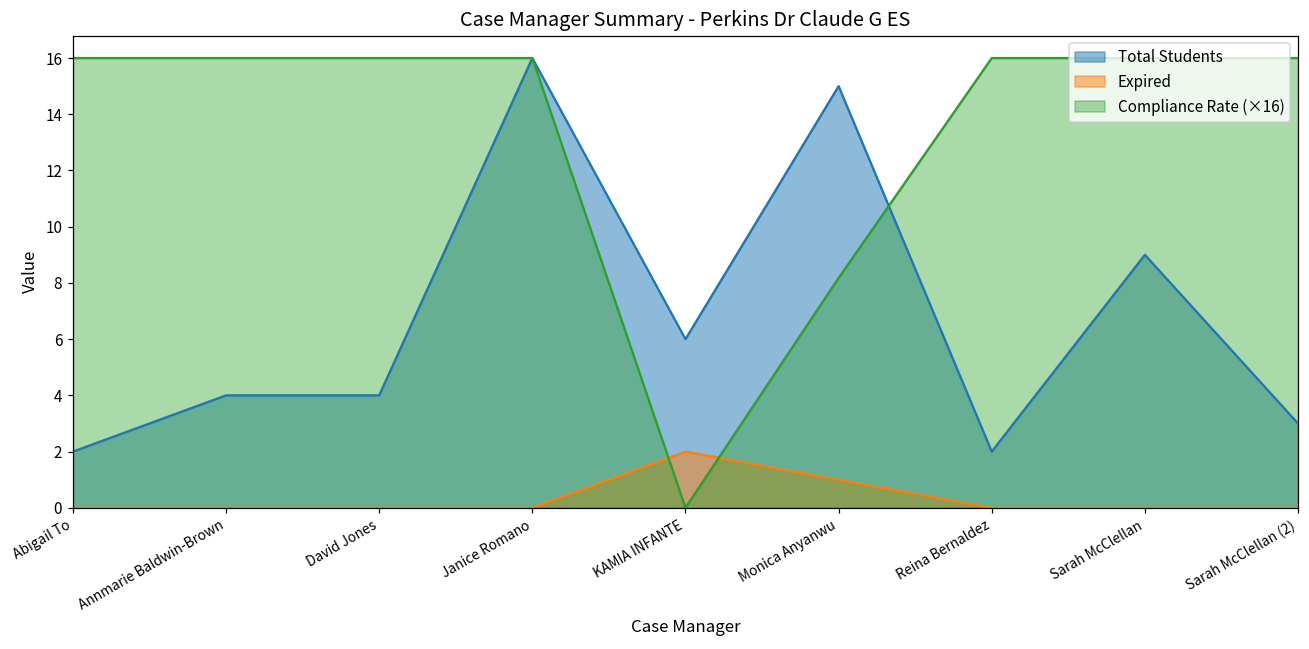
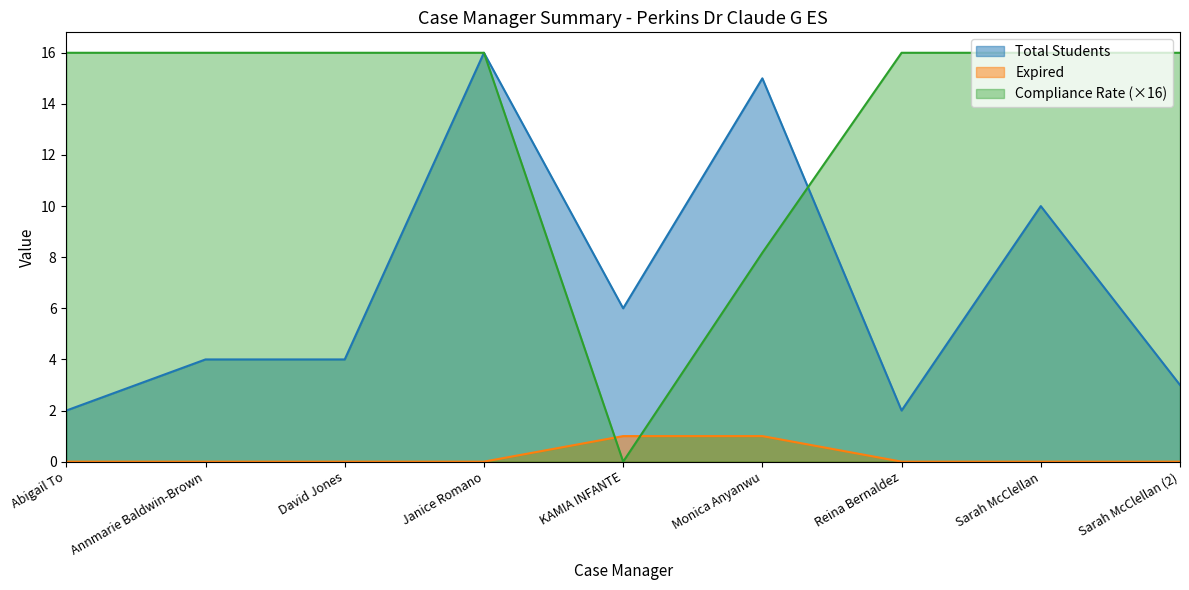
Expired, KAMIA INFANTE: 2 -> 1
Total Students, Sarah McClellan: 9 -> 10
